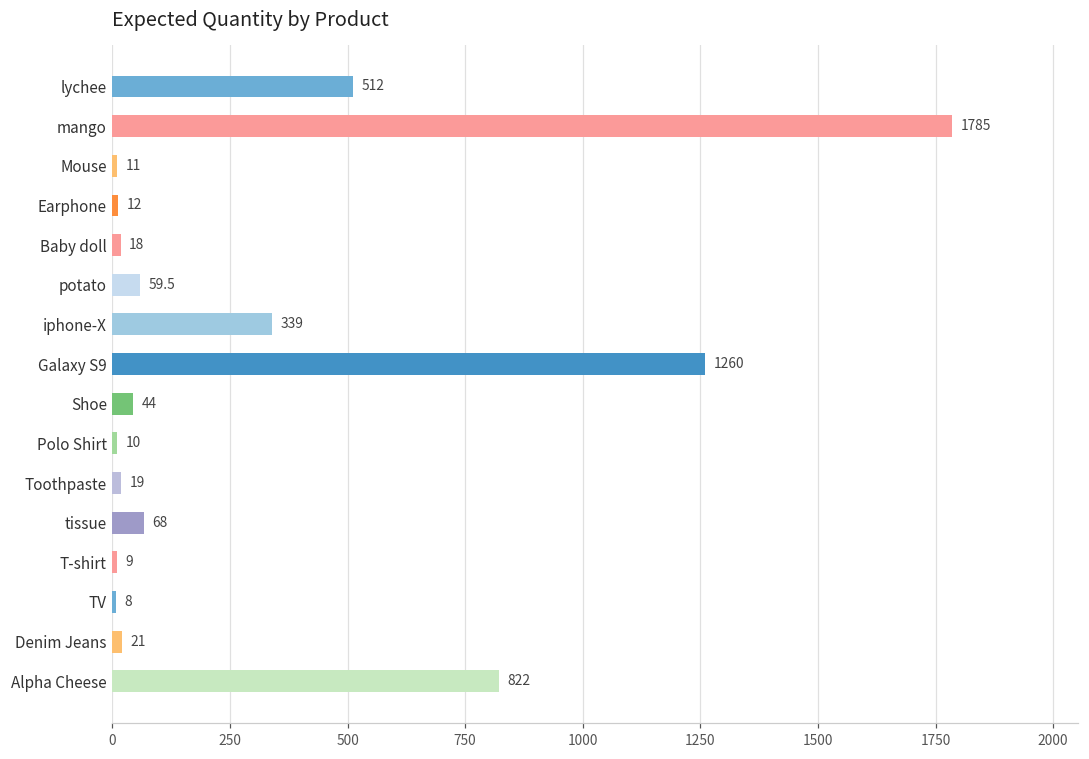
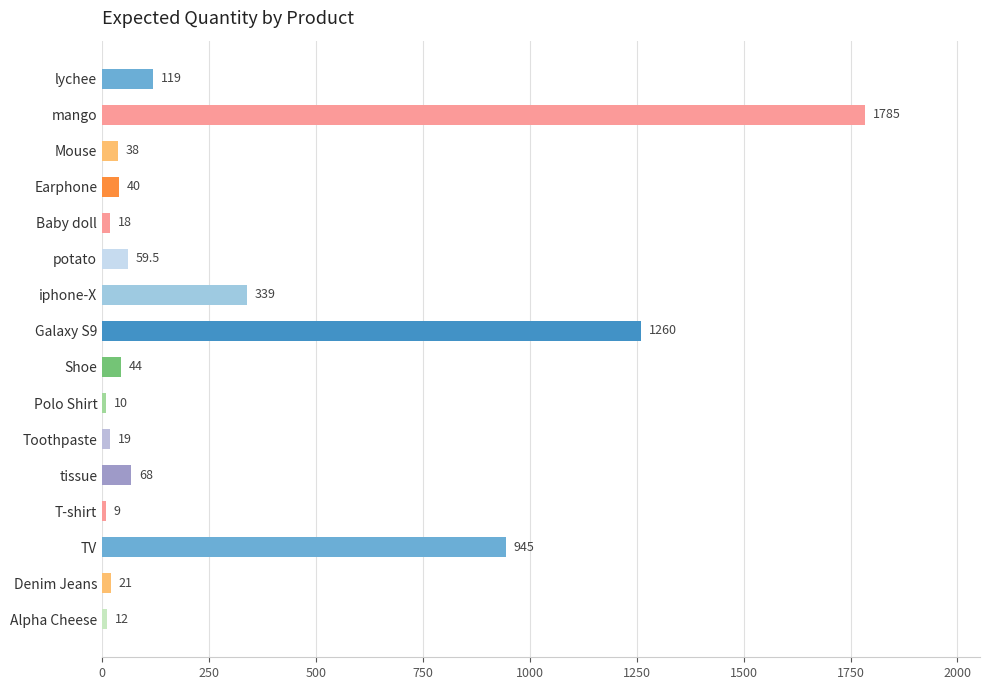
lychee: 512 -> 119
Mouse: 11 -> 38
Earphone: 12 -> 40
TV: 8 -> 945
Alpha Cheese: 822 -> 12
